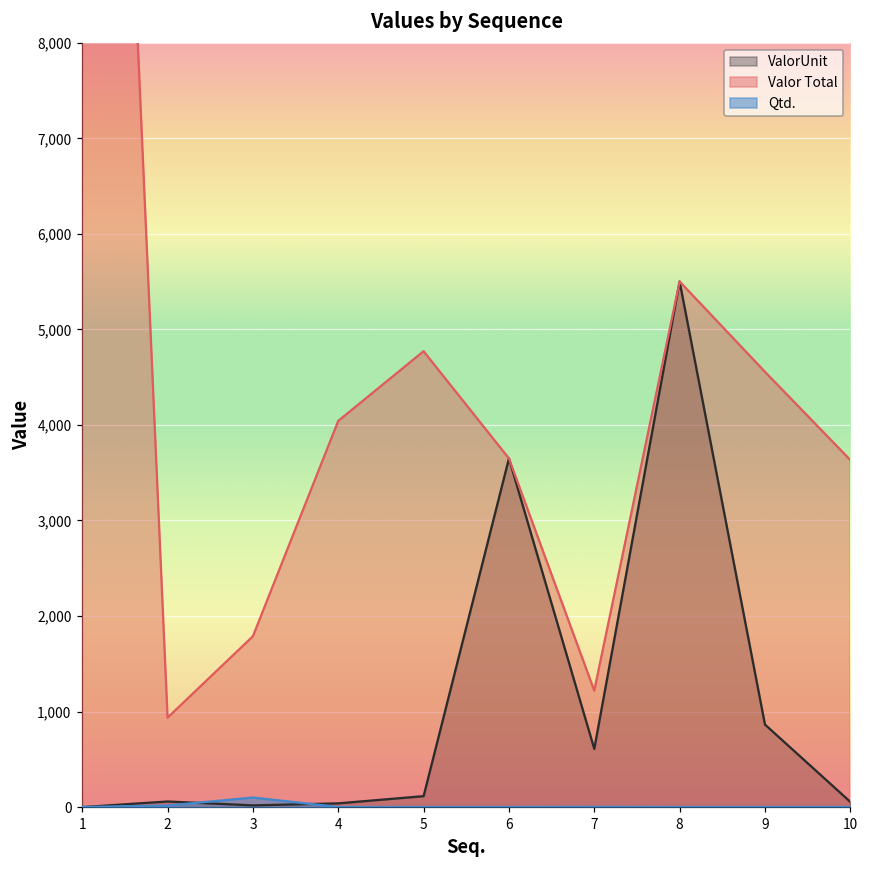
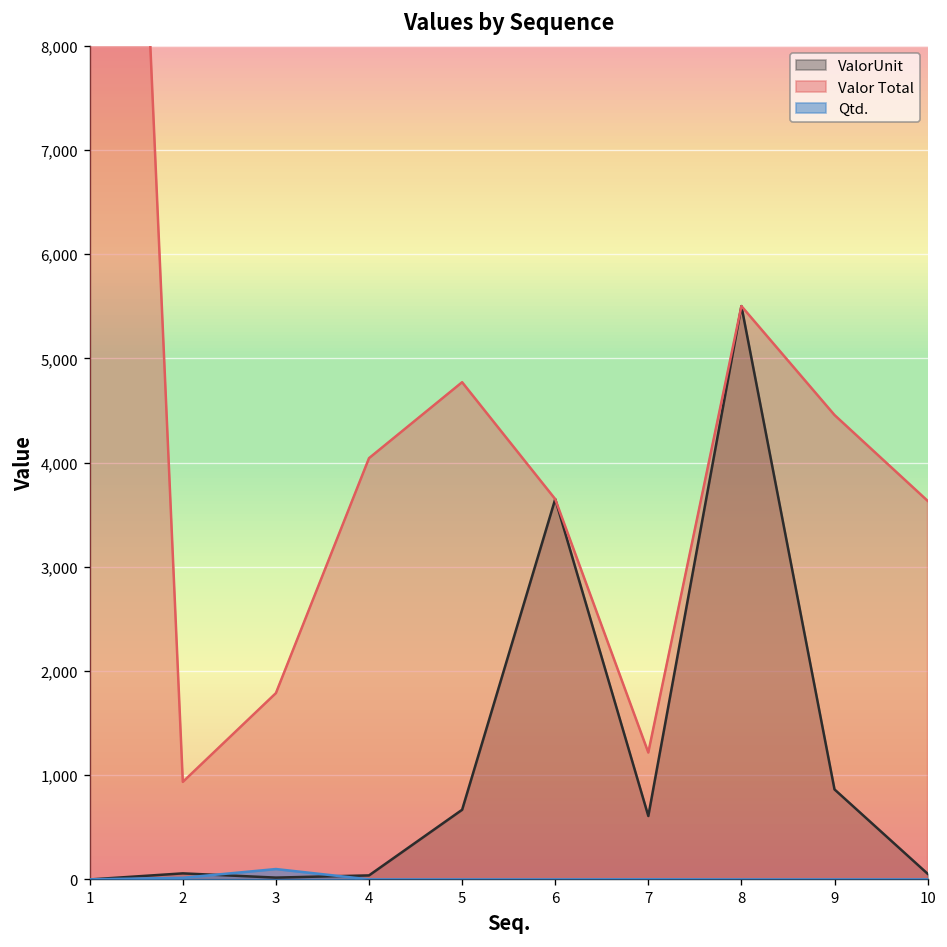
ValorUnit, 5: 100 -> 700
Valor Total, 9: 4,600 -> 4,500
